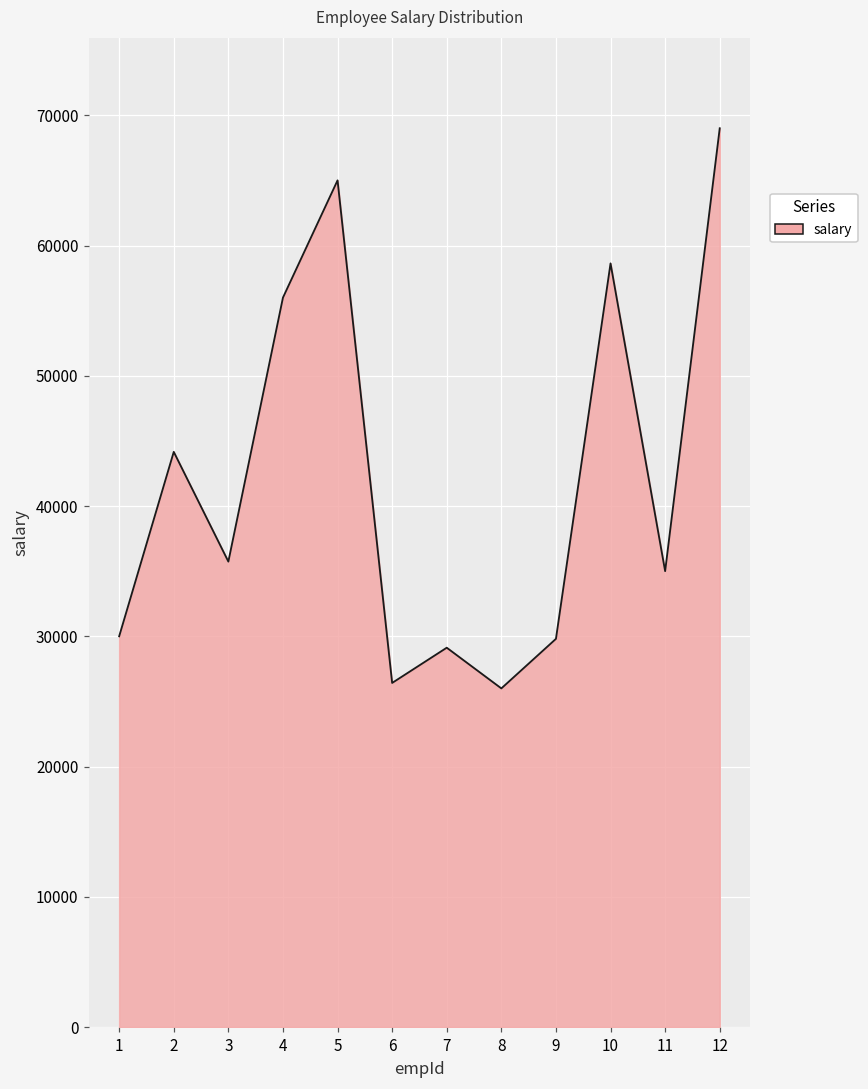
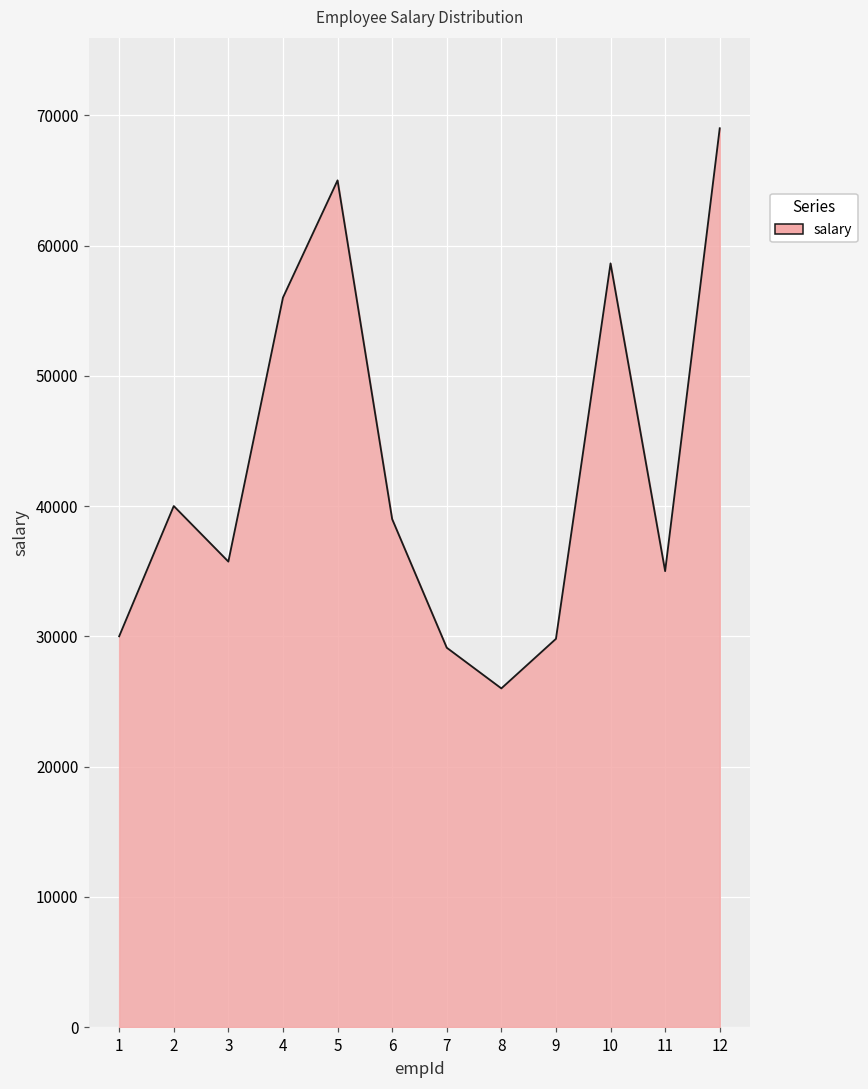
2: 44200 -> 40000
6: 26400 -> 39000
